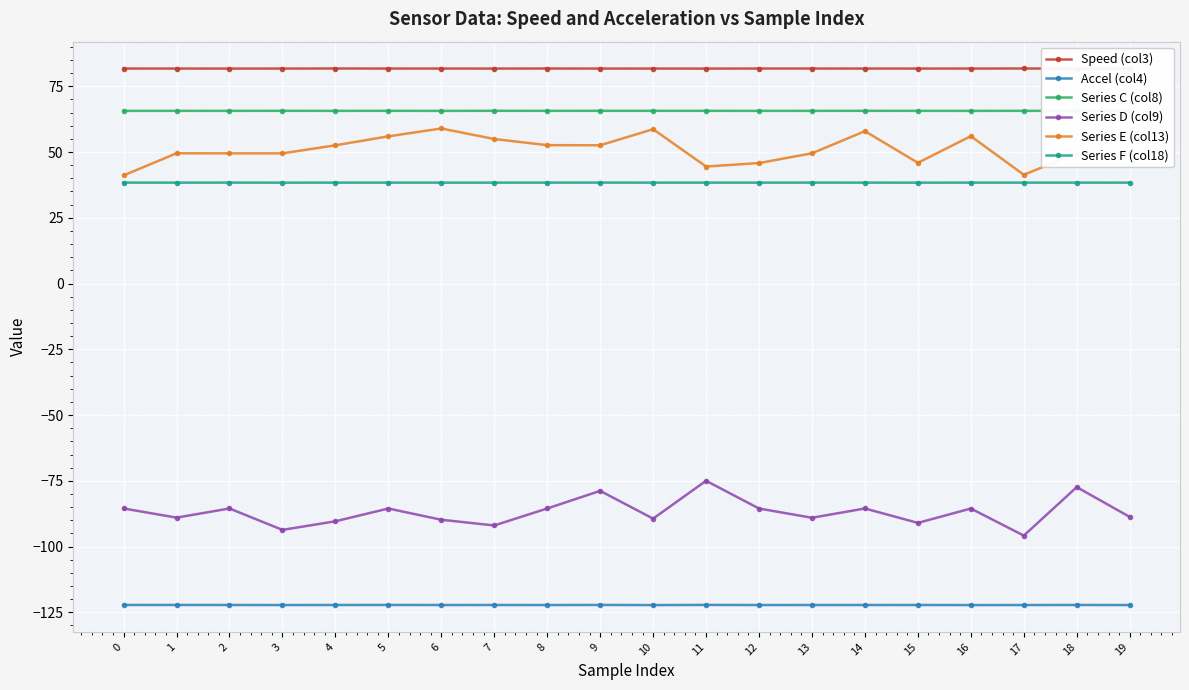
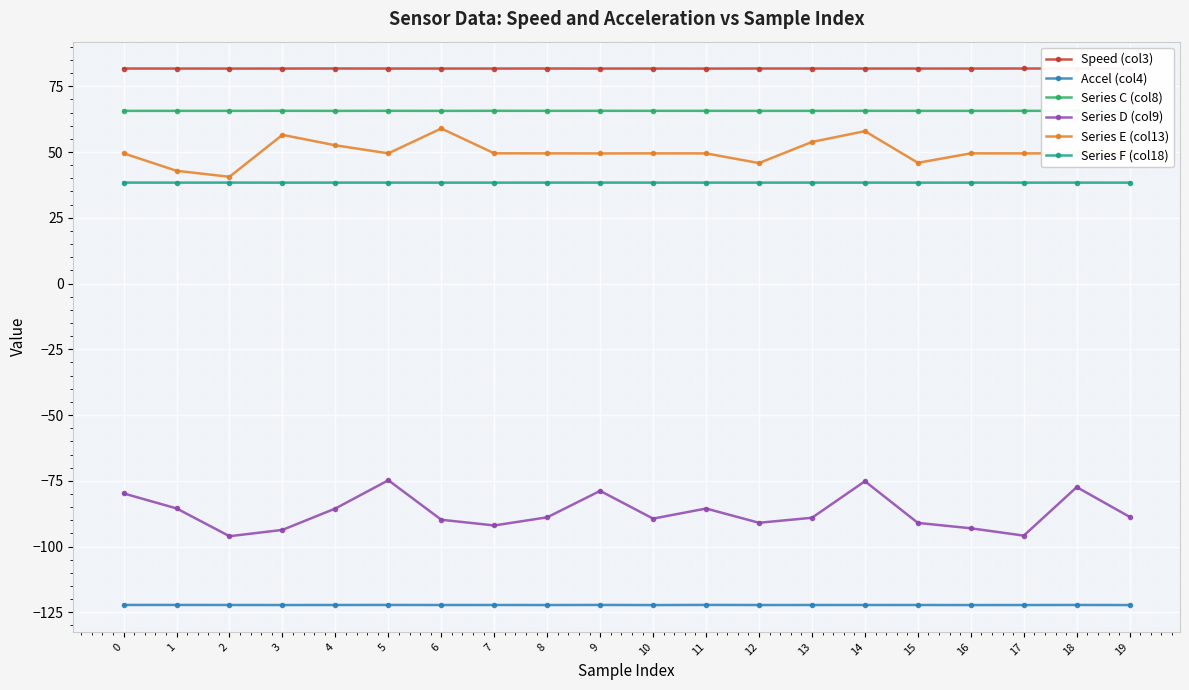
Series D (col9), 0: -86 -> -80
Series E (col13), 0: 41 -> 50
Series D (col9), 1: -89 -> -85
Series E (col13), 1: 50 -> 43
Series D (col9), 2: -86 -> -96
Series E (col13), 2: 49 -> 41
Series E (col13), 3: 49 -> 57
Series D (col9), 4: -90 -> -86
Series D (col9), 5: -86 -> -75
Series E (col13), 5: 56 -> 50
Series E (col13), 7: 55 -> 50
Series D (col9), 8: -86 -> -89
Series E (col13), 8: 53 -> 49
Series E (col13), 9: 53 -> 49
Series E (col13), 10: 59 -> 49
Series D (col9), 11: -75 -> -86
Series E (col13), 11: 44 -> 49
Series D (col9), 12: -86 -> -91
Series E (col13), 13: 50 -> 54
Series D (col9), 14: -86 -> -75
Series D (col9), 16: -86 -> -93
Series E (col13), 16: 56 -> 50
Series E (col13), 17: 41 -> 49
